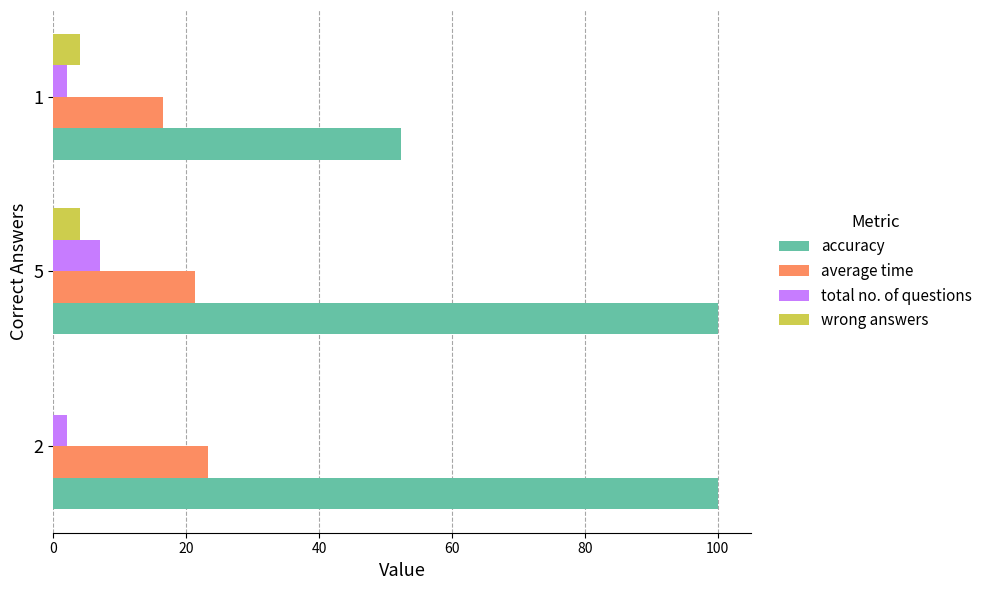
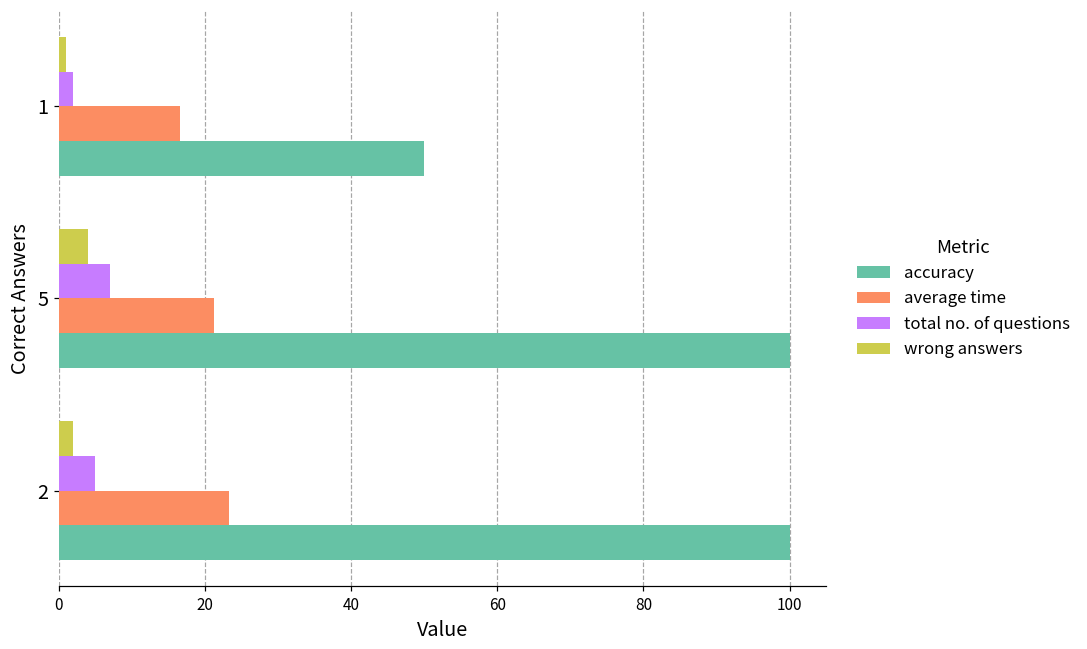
wrong answers, 1: 4 -> 1
accuracy, 1: 52 -> 50
wrong answers, 2: 0 -> 2
total no. of questions, 2: 2 -> 5
